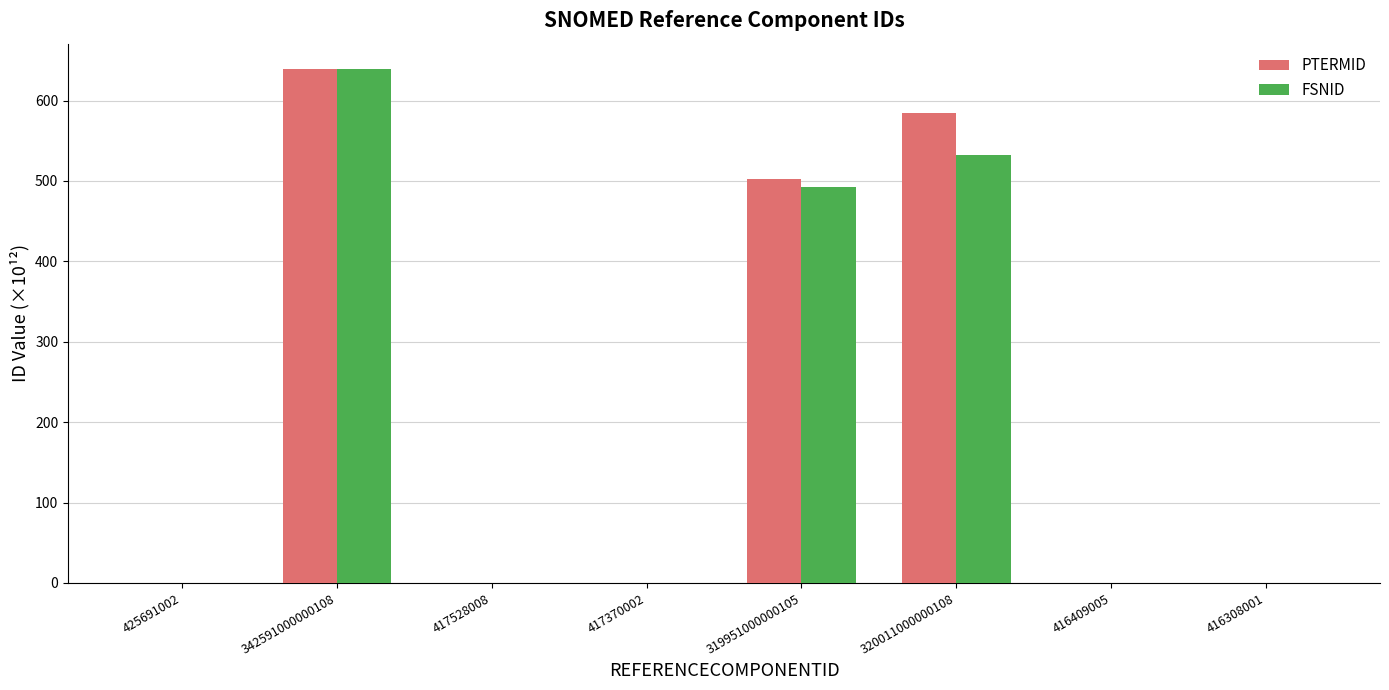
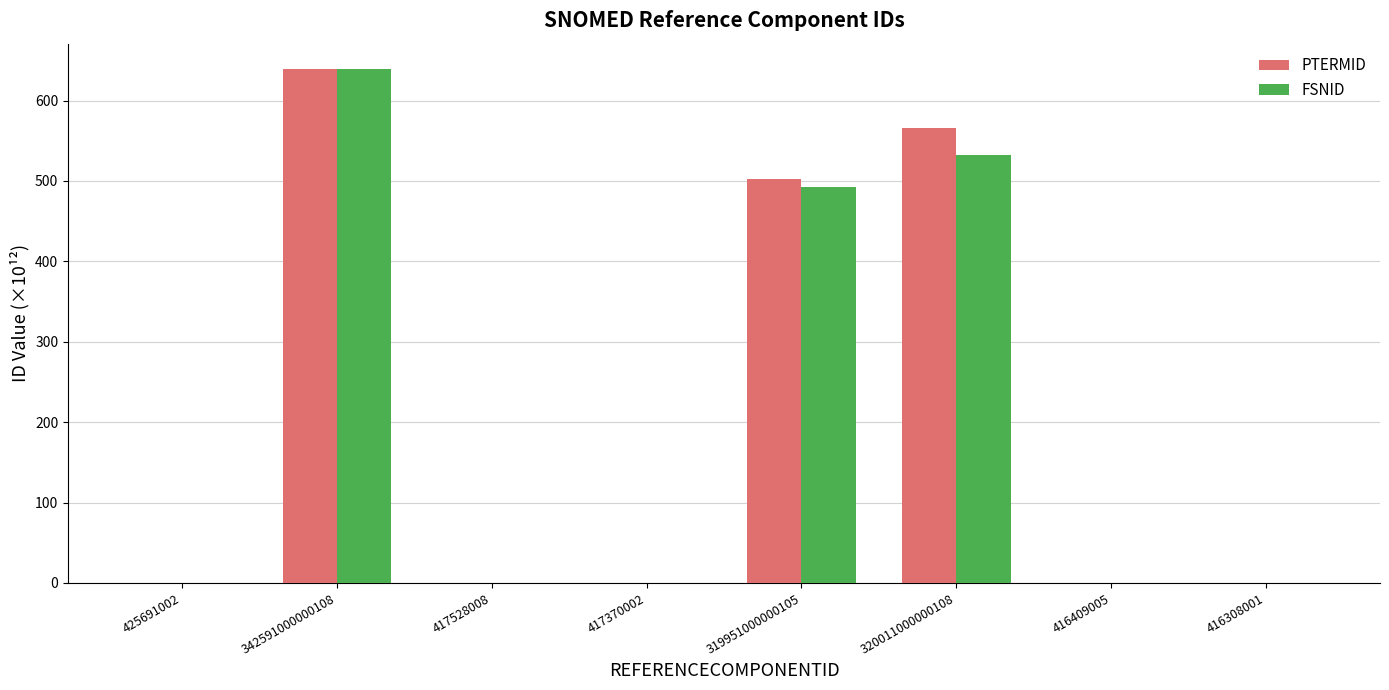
PTERMID, 320011000000108: 580 -> 570
